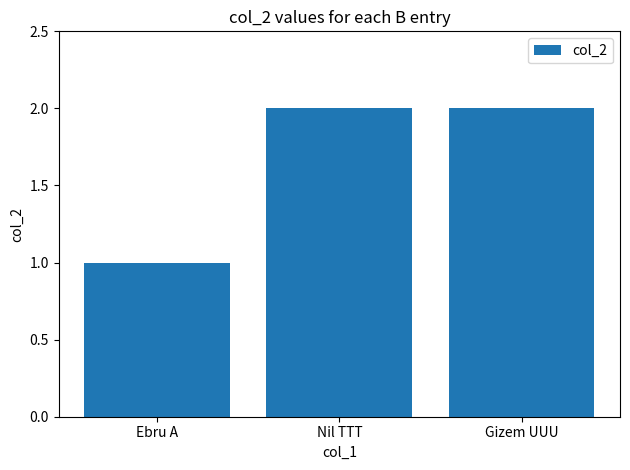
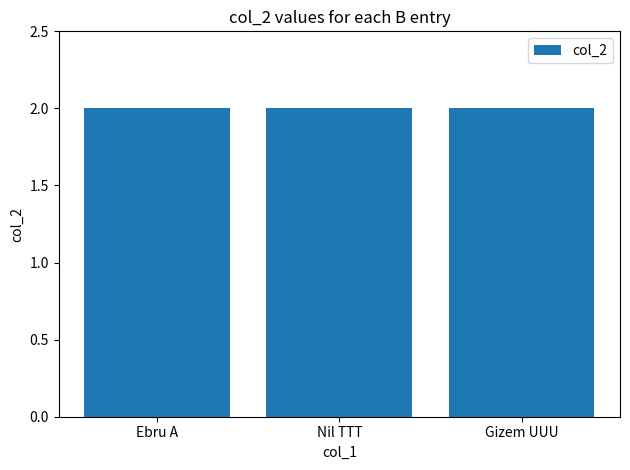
Ebru A: 1 -> 2
